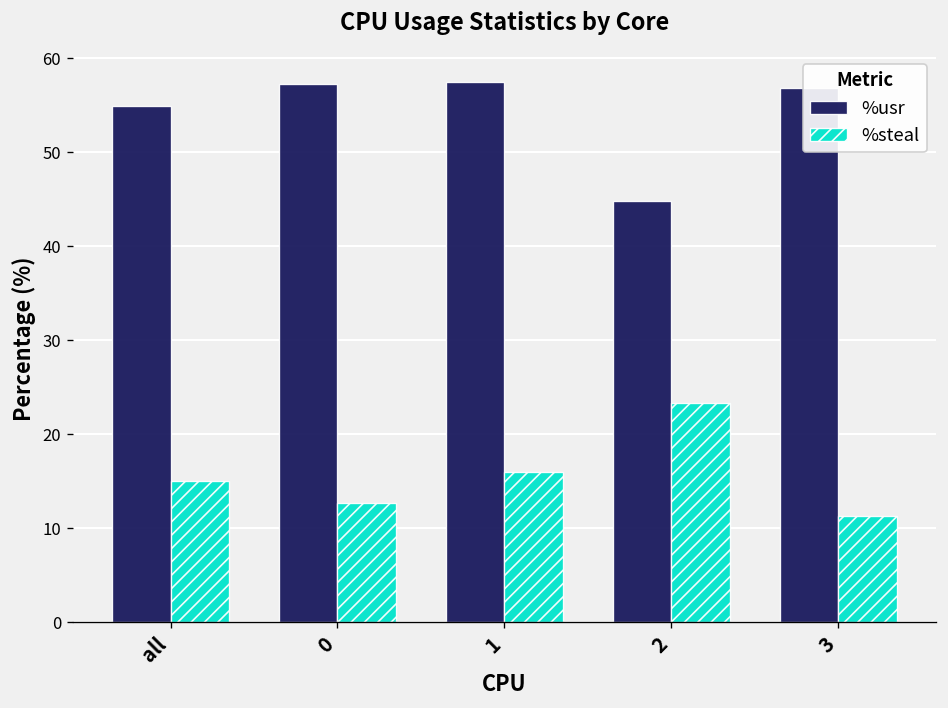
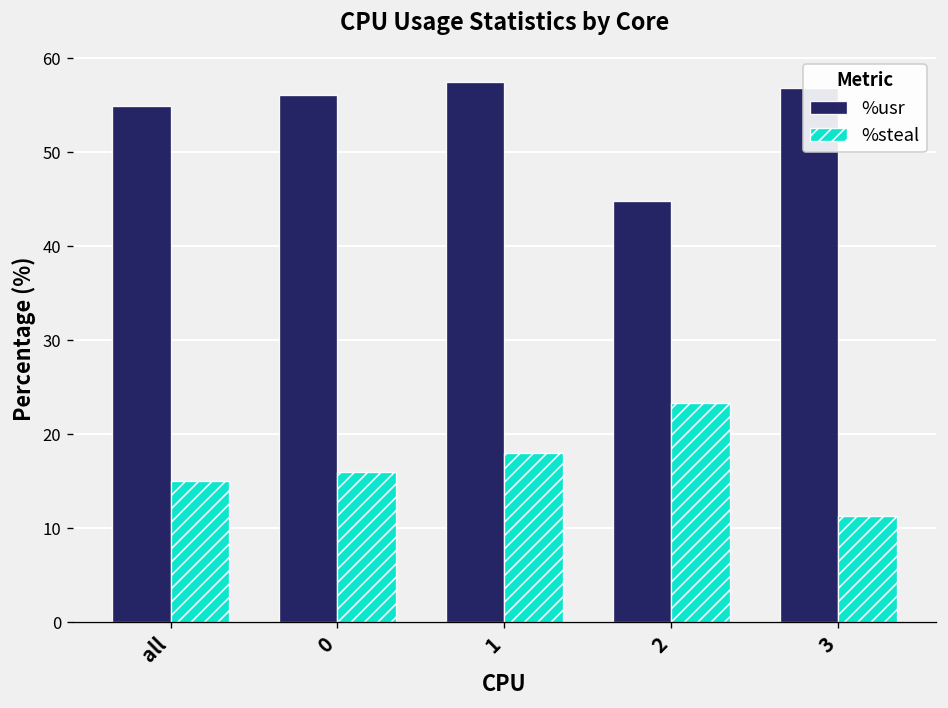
%usr, 0: 57 -> 56
%steal, 0: 13 -> 16
%steal, 1: 16 -> 18
